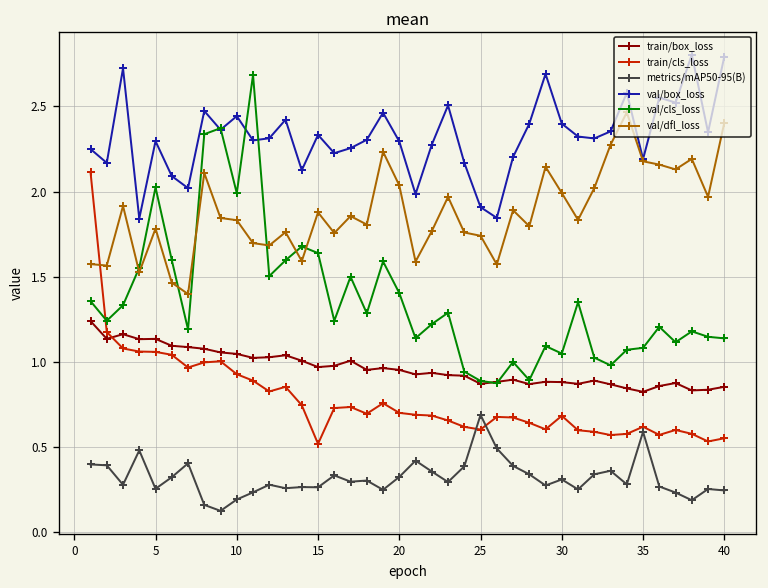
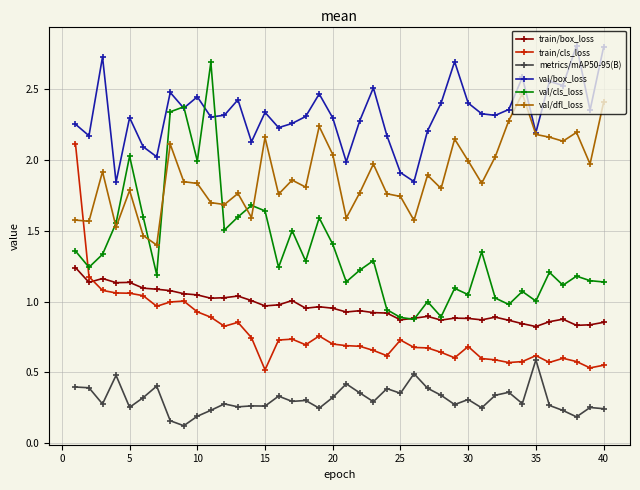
val/dfl_loss, 15: 1.88 -> 2.16
train/cls_loss, 25: 0.60 -> 0.73
metrics/mAP50-95(B), 25: 0.69 -> 0.35
val/cls_loss, 35: 1.08 -> 1.00
